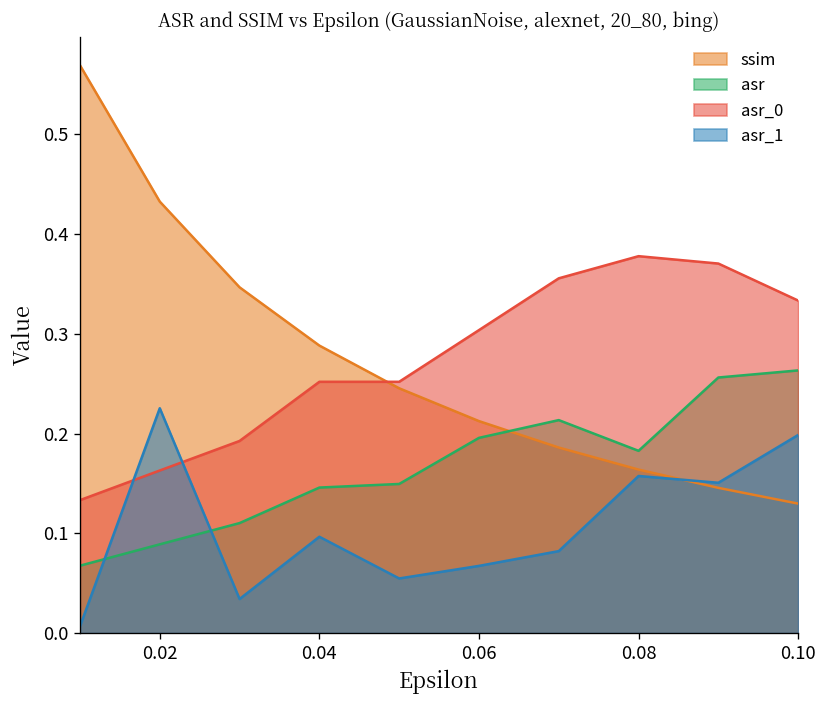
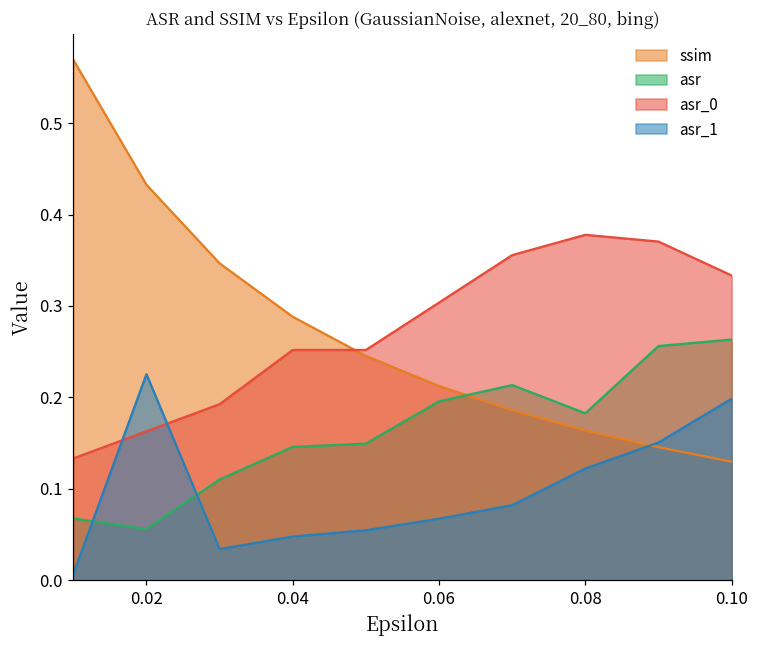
asr, 0.02: 0.09 -> 0.06
asr_1, 0.04: 0.10 -> 0.05
asr_1, 0.08: 0.16 -> 0.12
